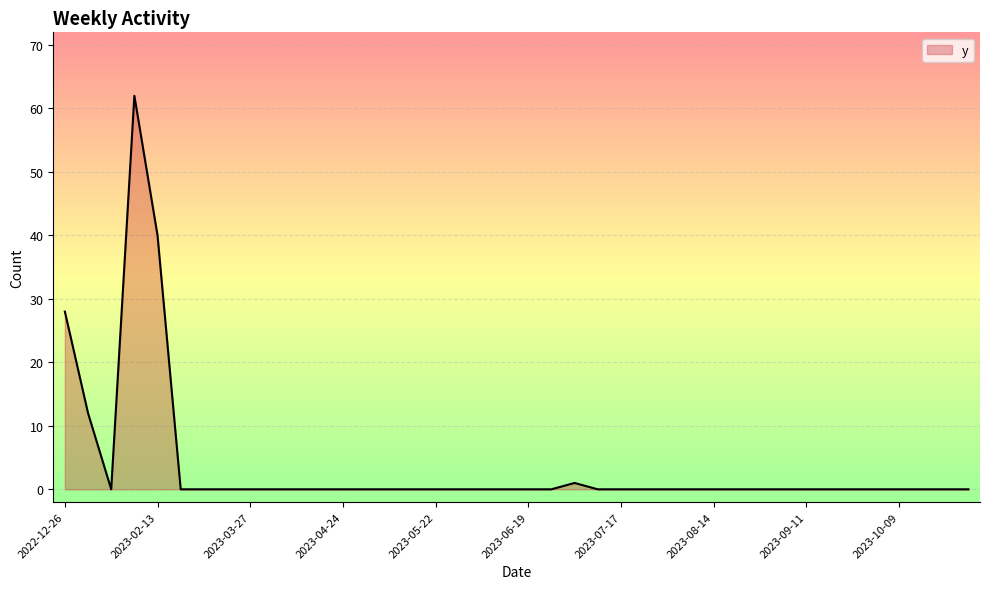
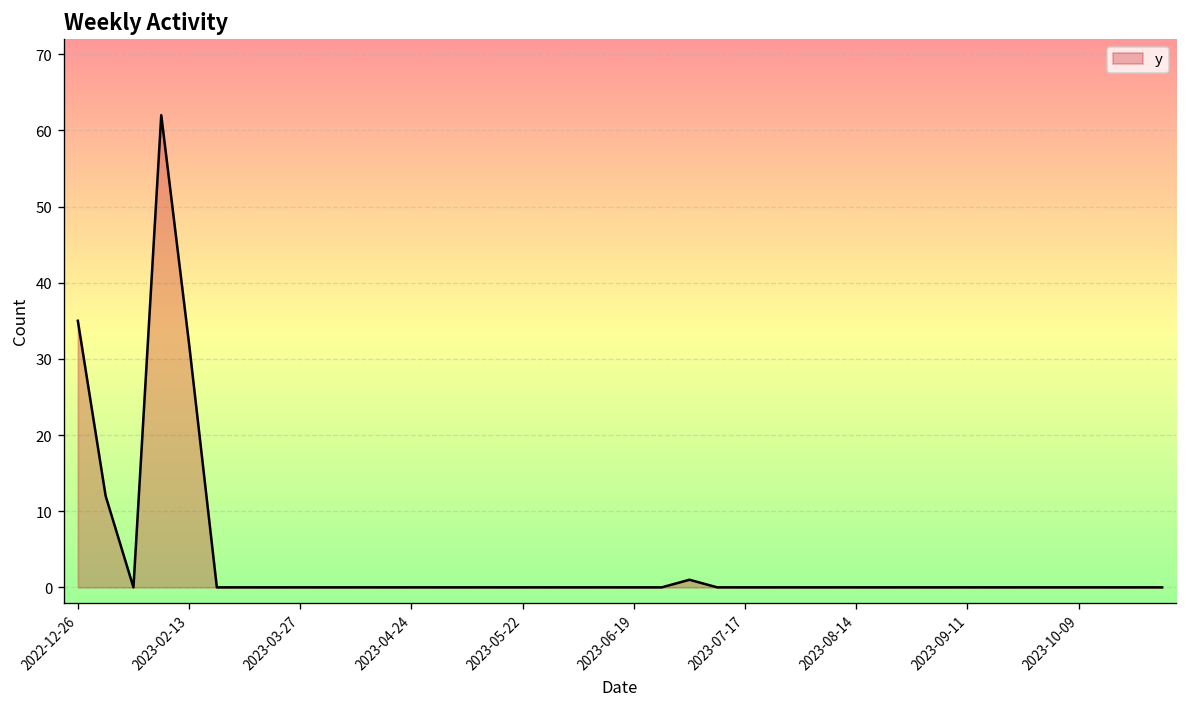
2022-12-26: 28 -> 35
2023-02-13: 40 -> 32
